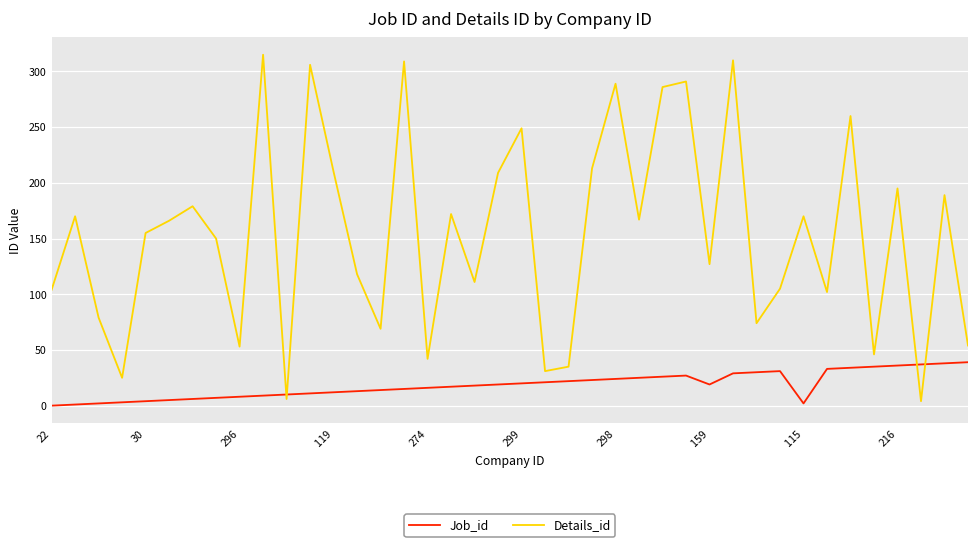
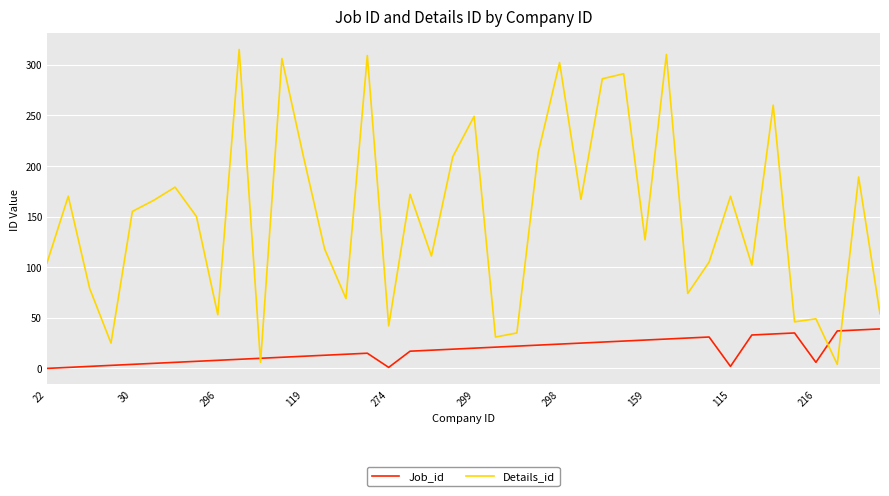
Job_id, 274: 16 -> 1
Details_id, 298: 289 -> 302
Job_id, 159: 19 -> 28
Job_id, 216: 36 -> 6
Details_id, 216: 195 -> 49
